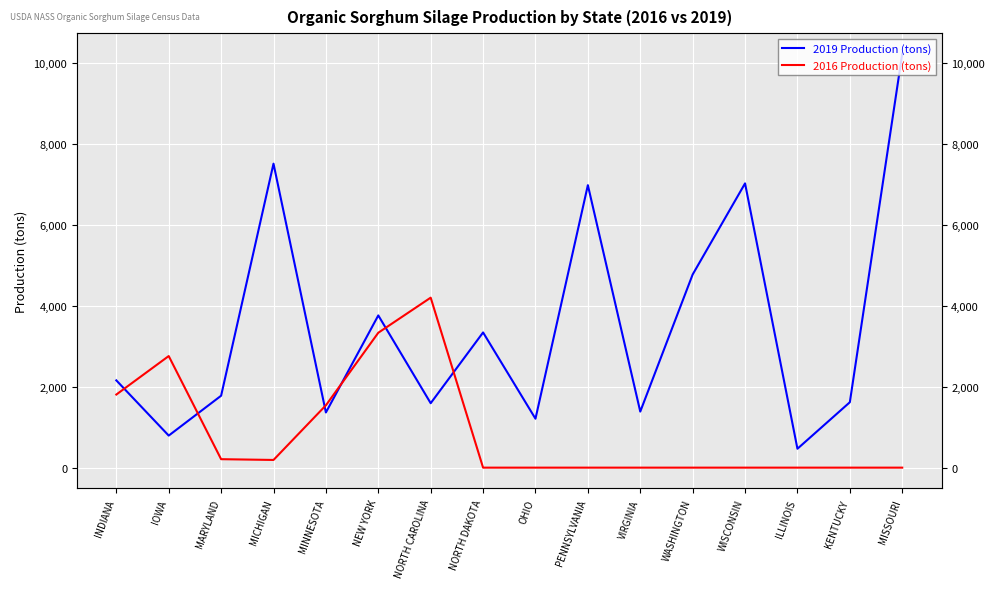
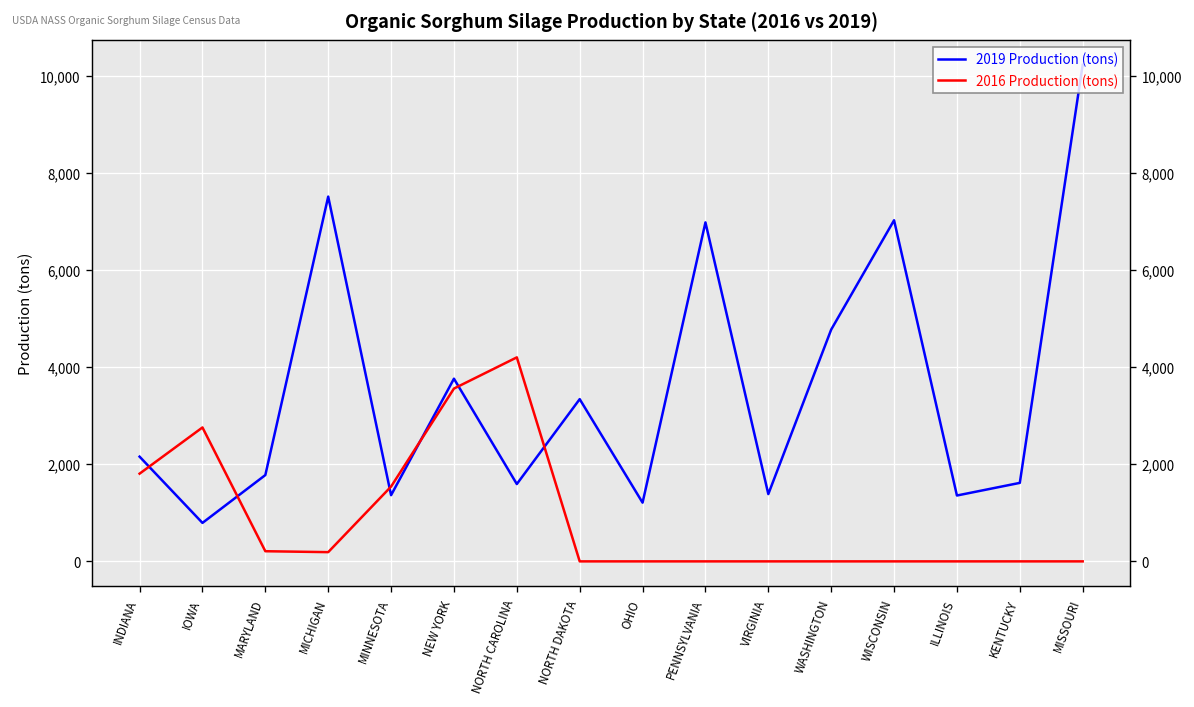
2016 Production (tons), NEW YORK: 3,300 -> 3,600
2019 Production (tons), ILLINOIS: 500 -> 1,400
